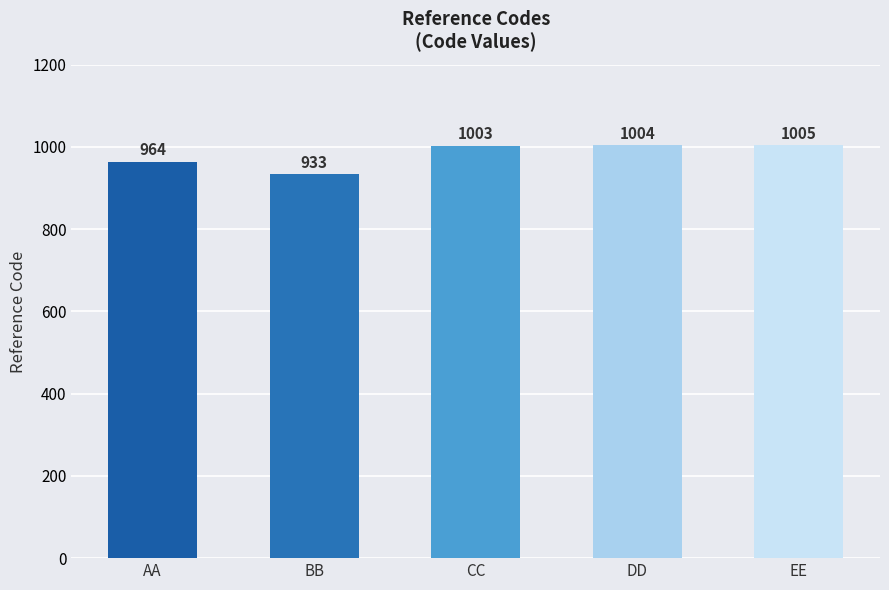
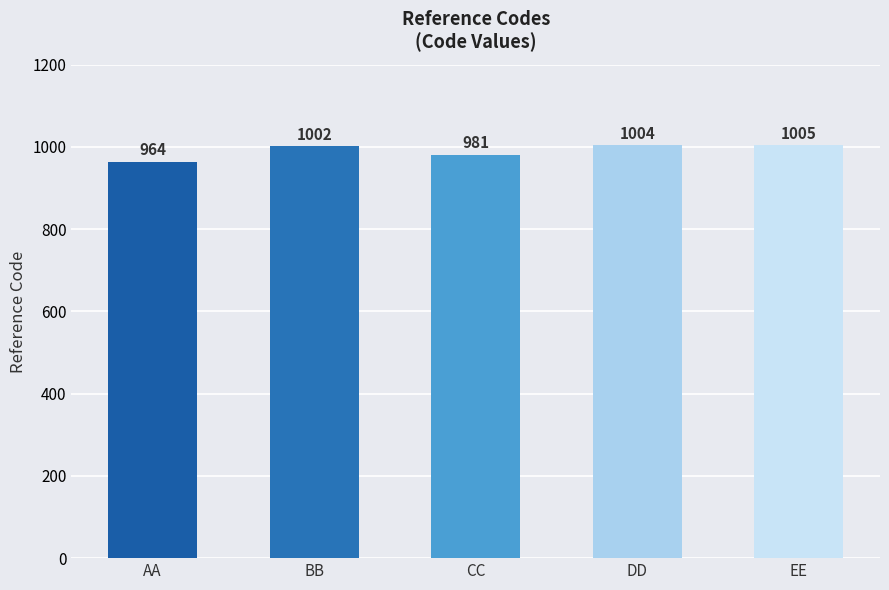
BB: 933 -> 1002
CC: 1003 -> 981
